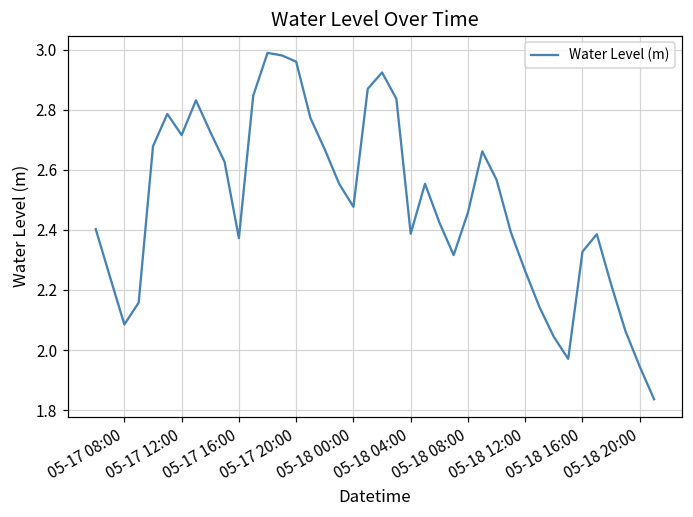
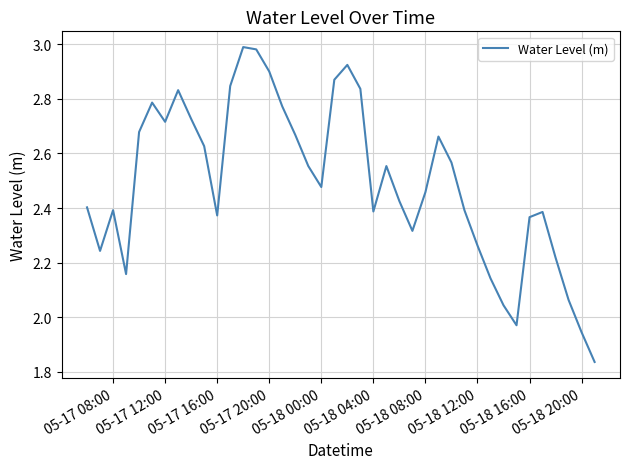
05-17 08:00: 2.09 -> 2.39
05-17 20:00: 2.96 -> 2.90
05-18 16:00: 2.33 -> 2.37
